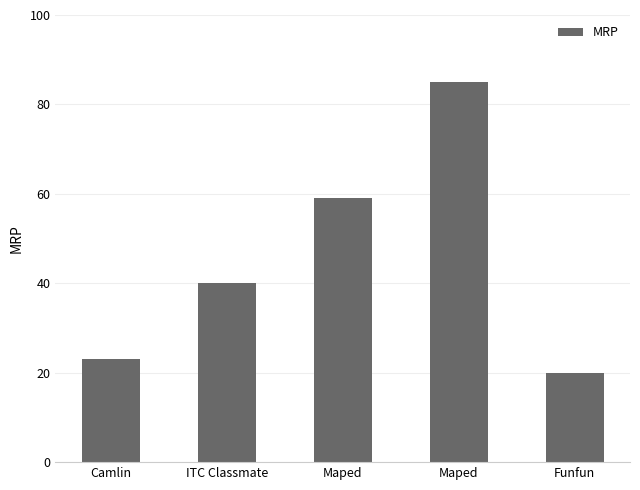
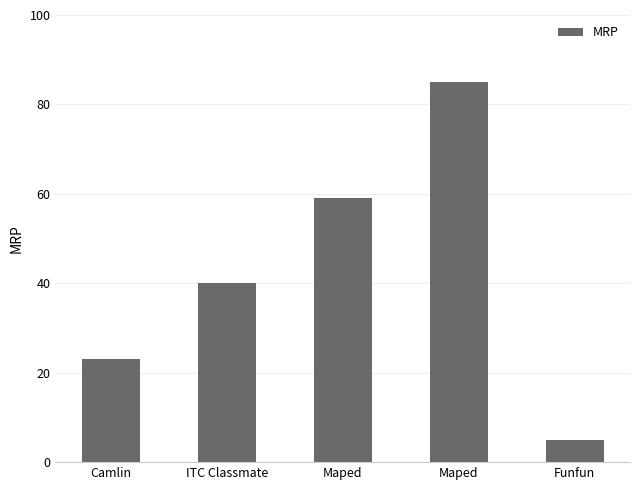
Funfun: 20 -> 5
